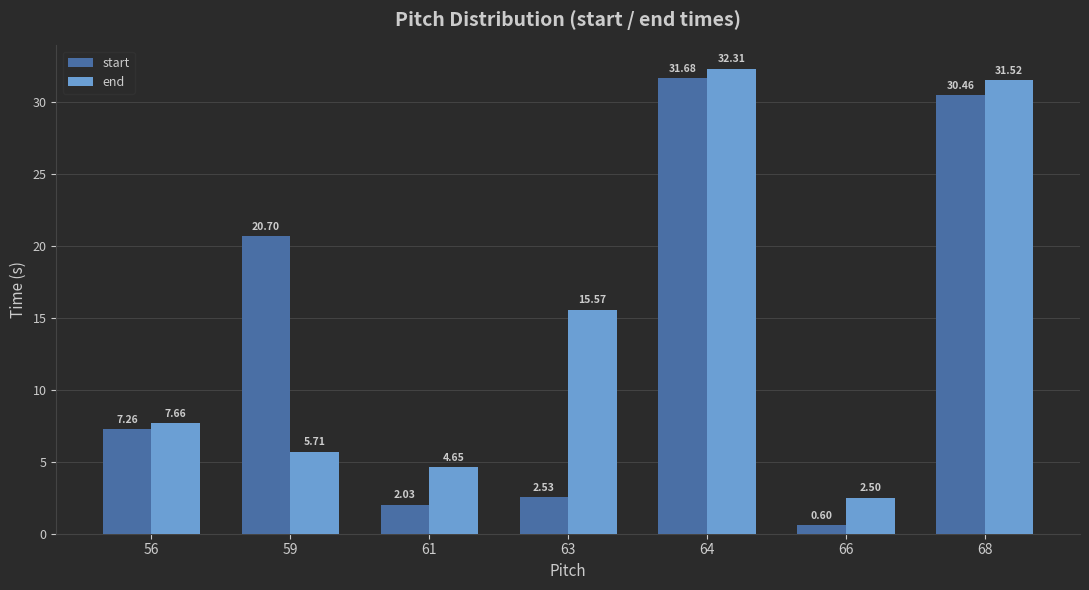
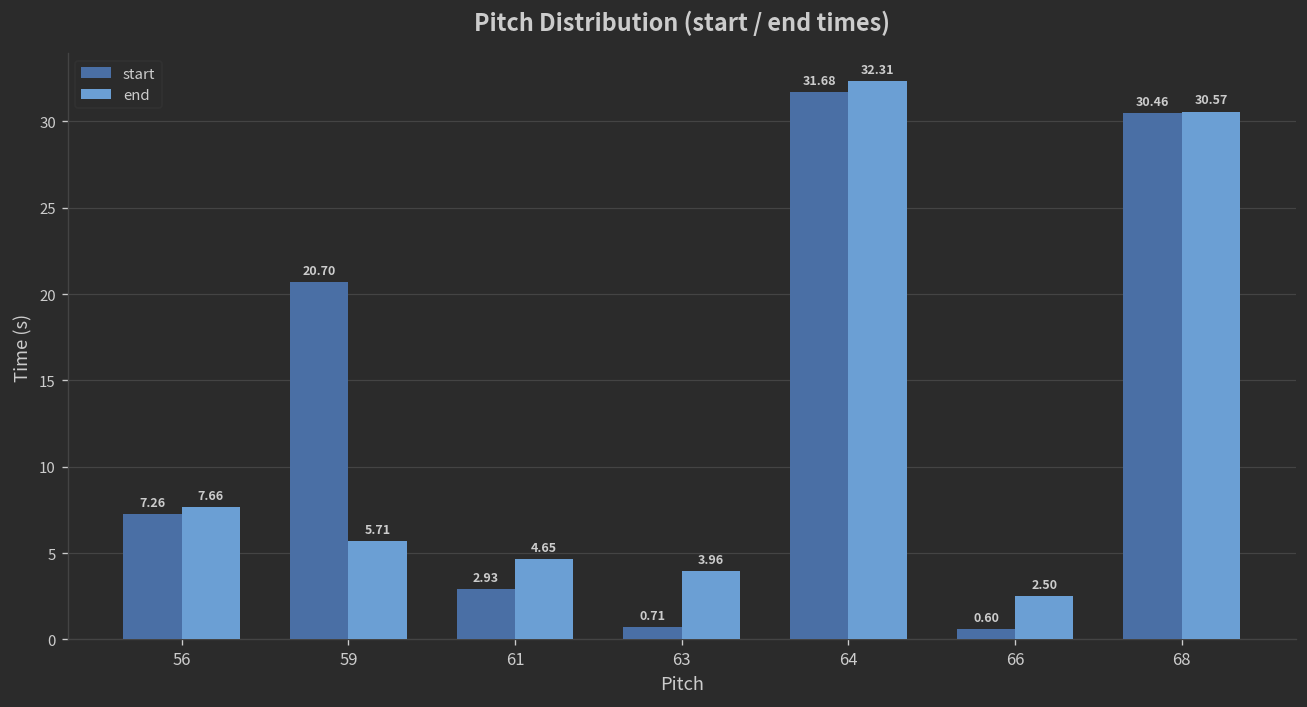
start, 61: 2.03 -> 2.93
start, 63: 2.53 -> 0.71
end, 63: 15.57 -> 3.96
end, 68: 31.52 -> 30.57
